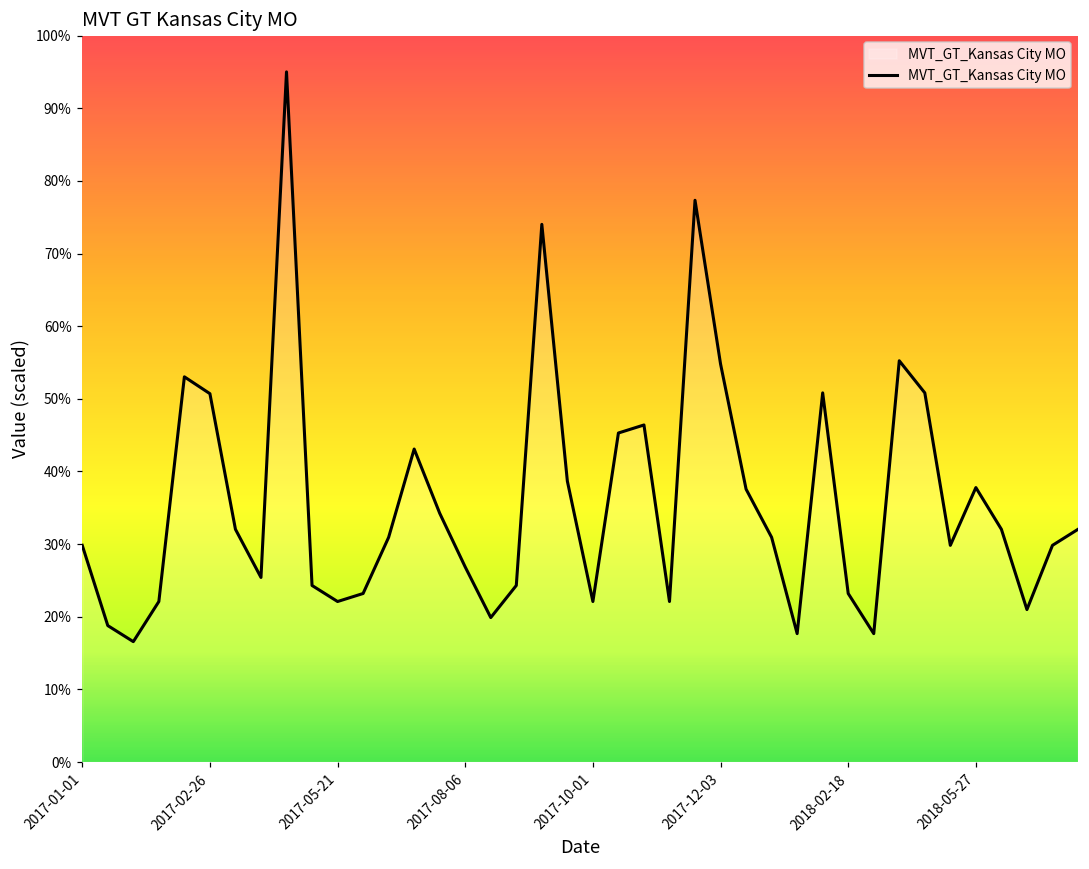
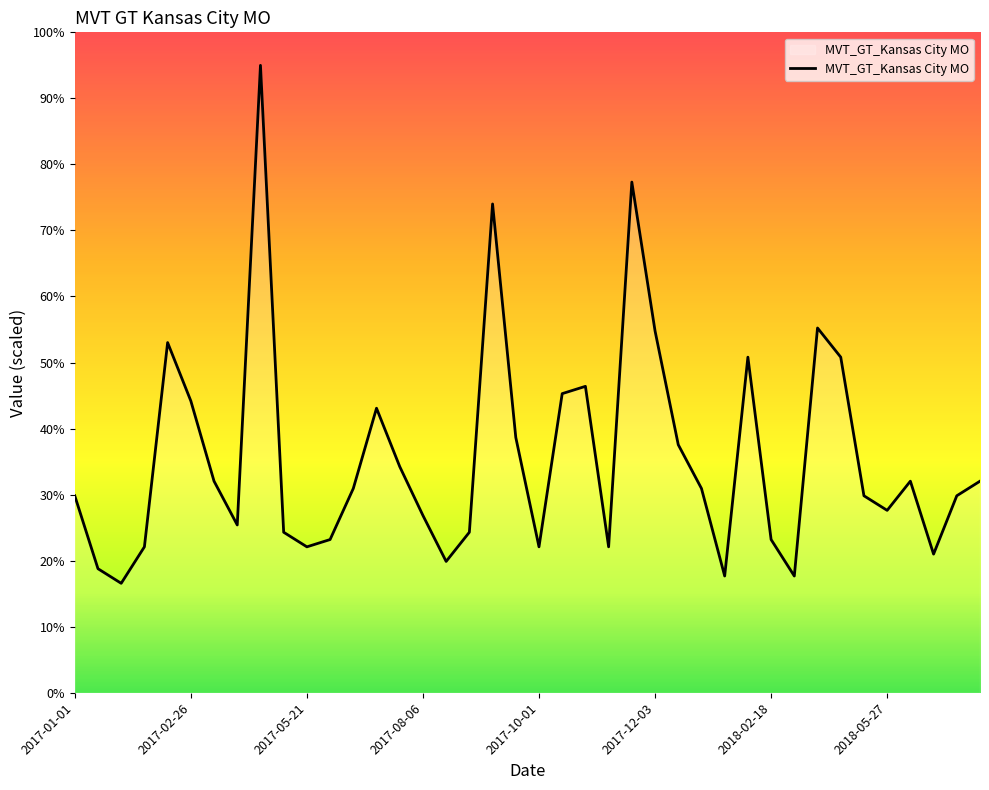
2017-02-26: 51% -> 44%
2018-05-27: 38% -> 28%
